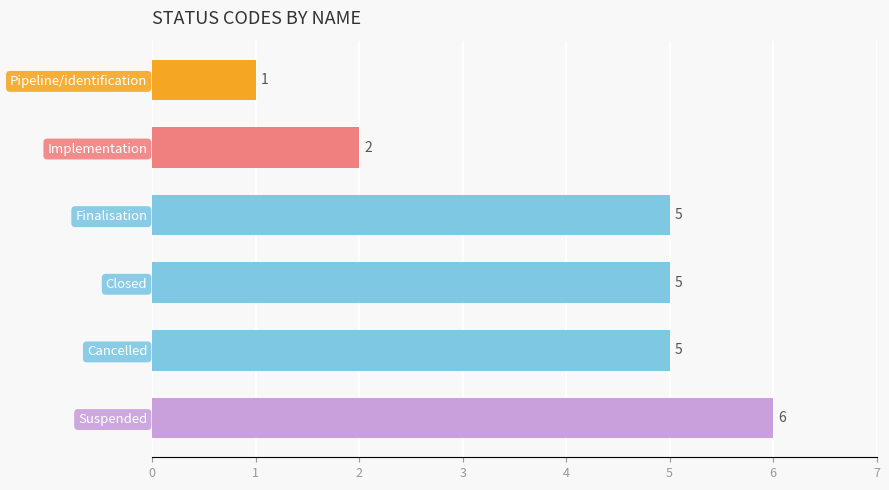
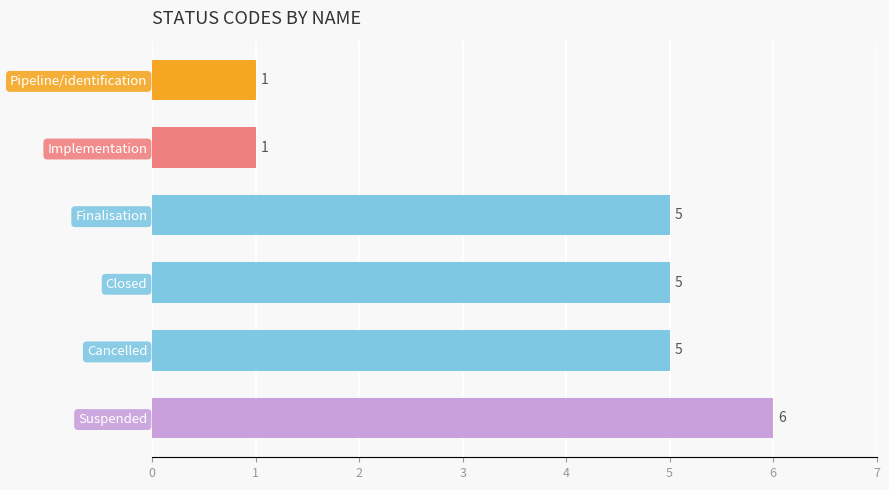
Implementation: 2 -> 1
